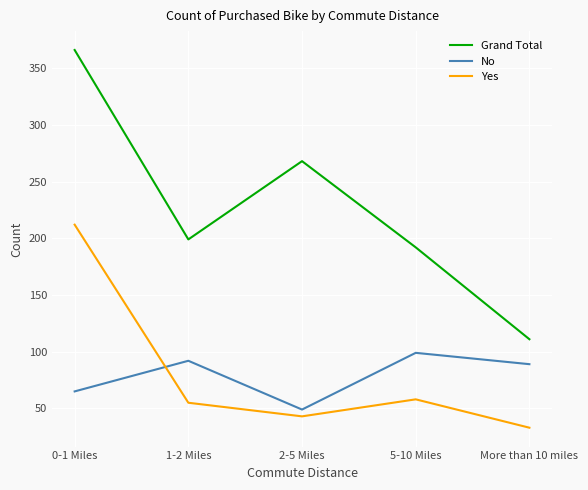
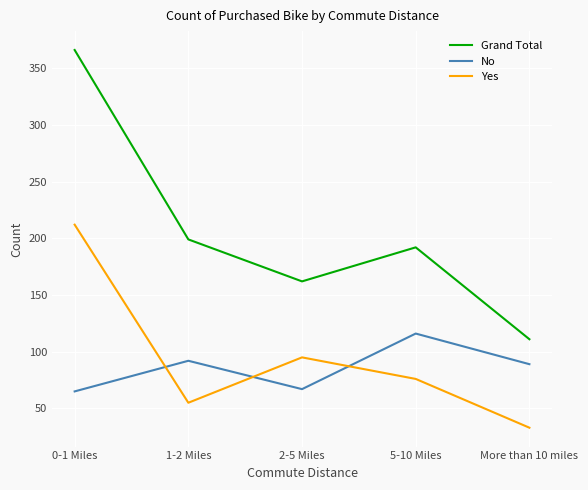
Grand Total, 2-5 Miles: 268 -> 162
No, 2-5 Miles: 49 -> 67
Yes, 2-5 Miles: 43 -> 95
No, 5-10 Miles: 99 -> 116
Yes, 5-10 Miles: 58 -> 76
